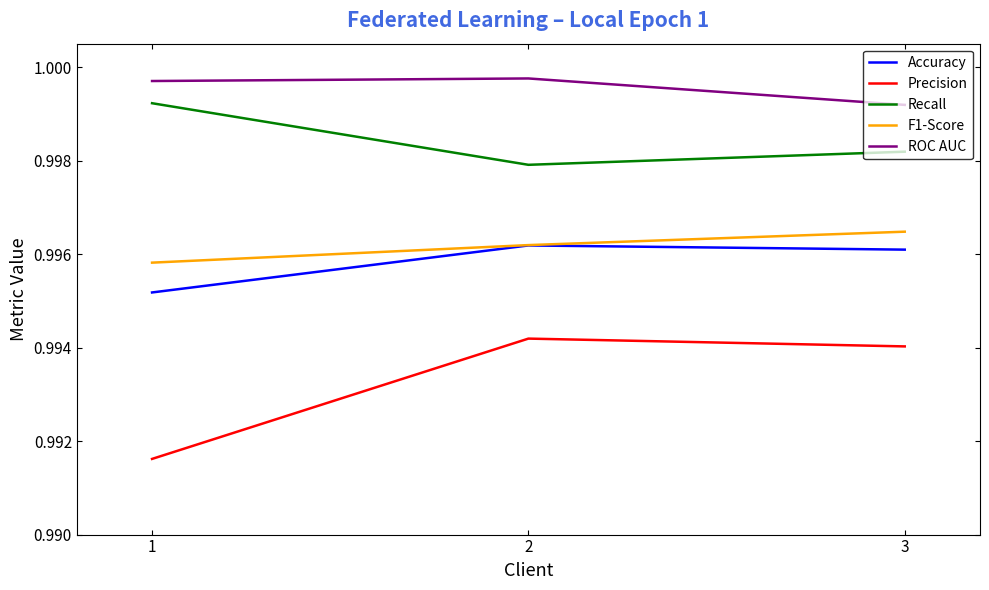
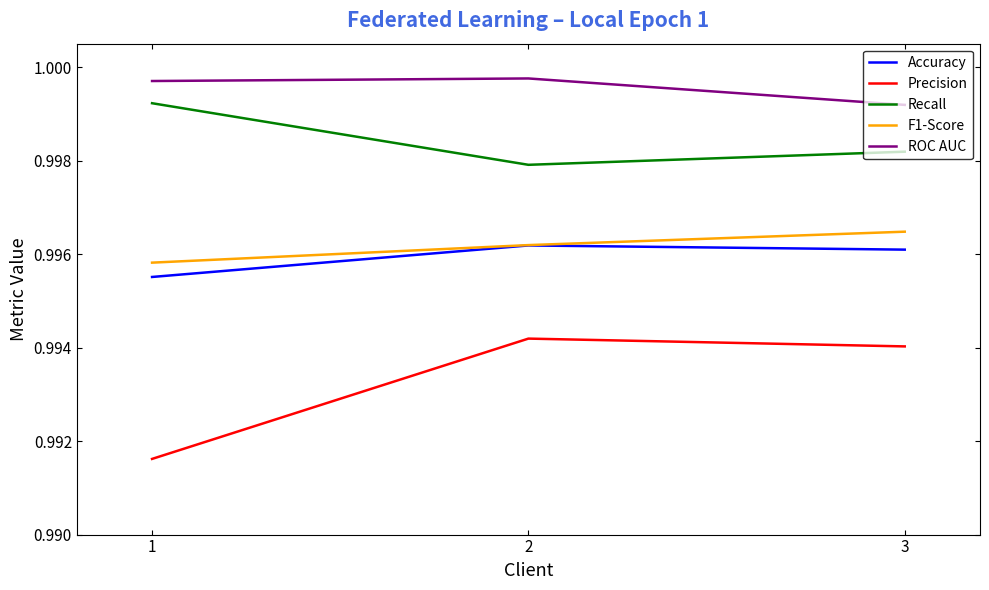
Accuracy, 1: 0.9952 -> 0.9955
